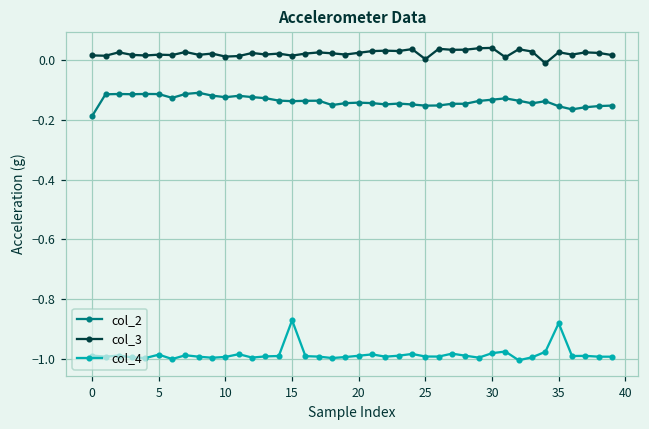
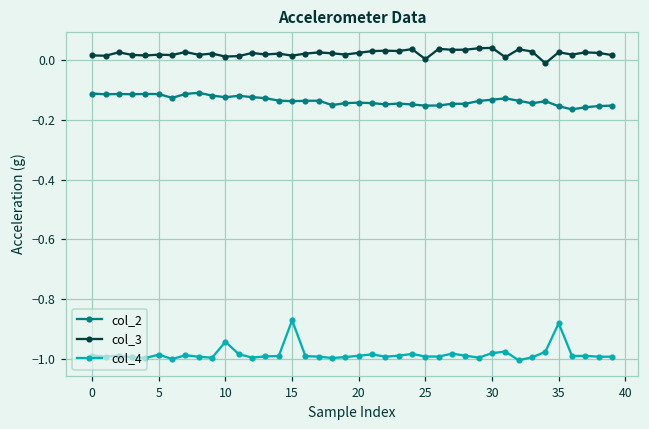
col_2, 0: -0.19 -> -0.11
col_4, 10: -0.99 -> -0.94
